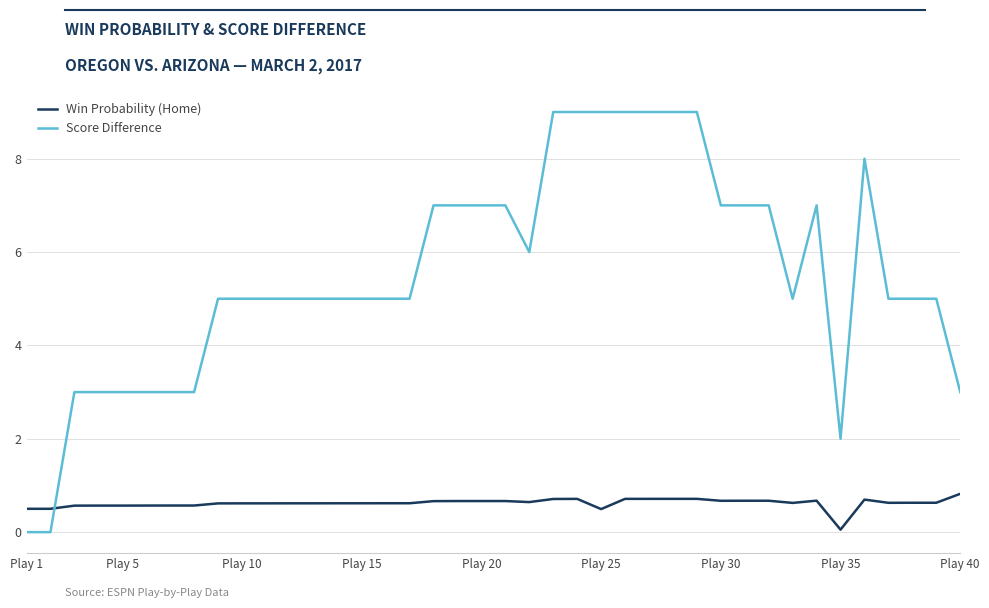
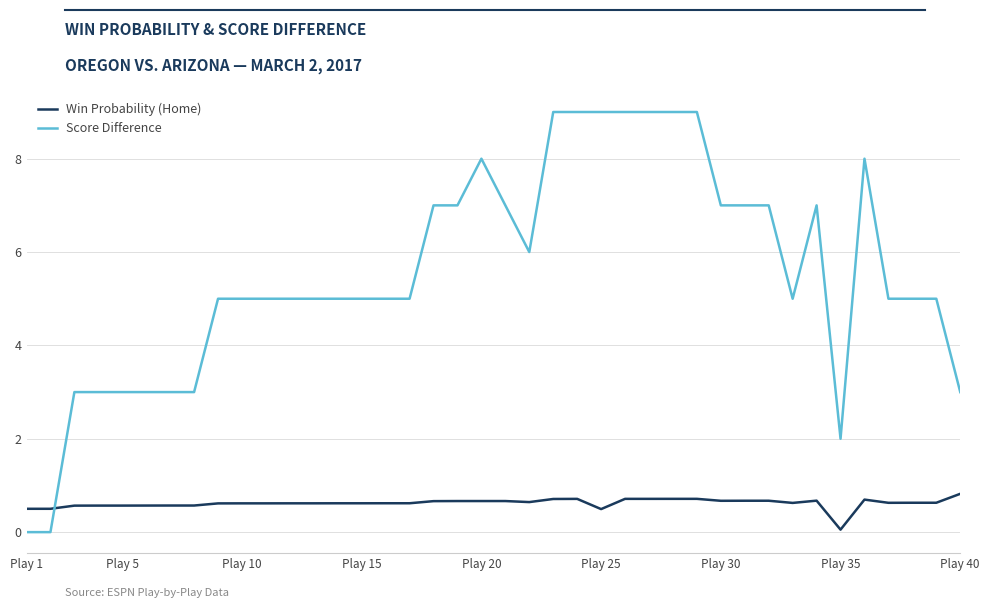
Score Difference, Play 20: 7 -> 8
